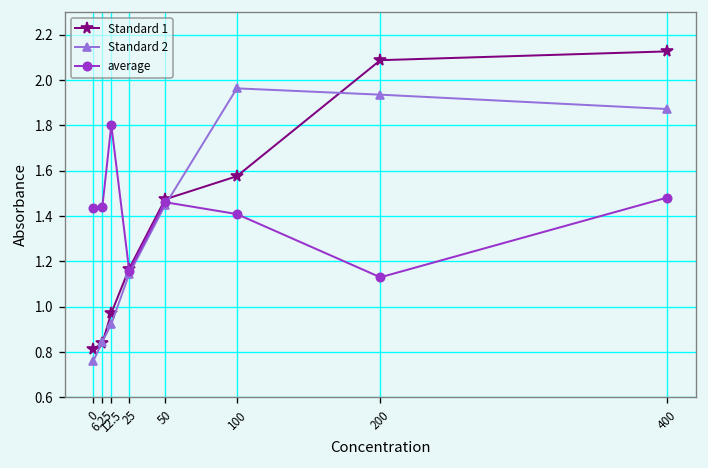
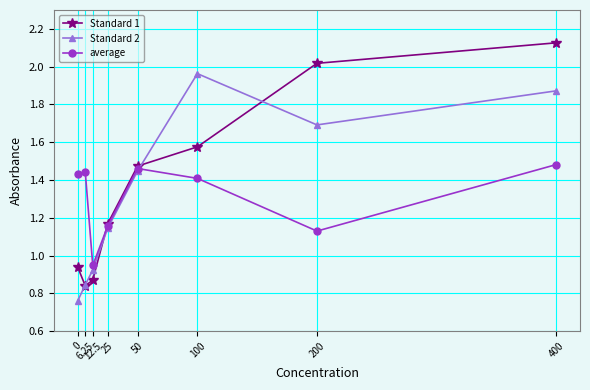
Standard 1, 0: 0.81 -> 0.94
Standard 1, 12.5: 0.97 -> 0.87
average, 12.5: 1.80 -> 0.95
Standard 1, 200: 2.09 -> 2.02
Standard 2, 200: 1.94 -> 1.69
